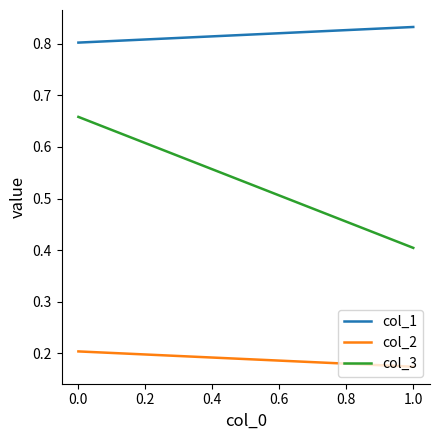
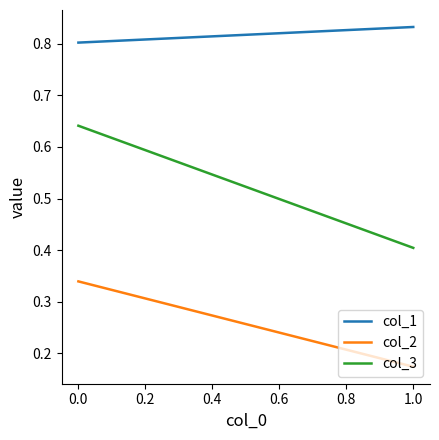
col_2, 0.0: 0.20 -> 0.34
col_3, 0.0: 0.66 -> 0.64
